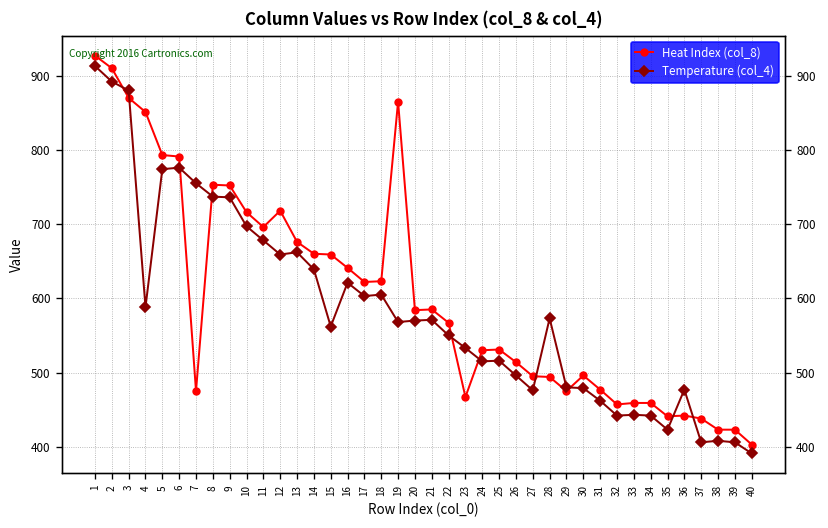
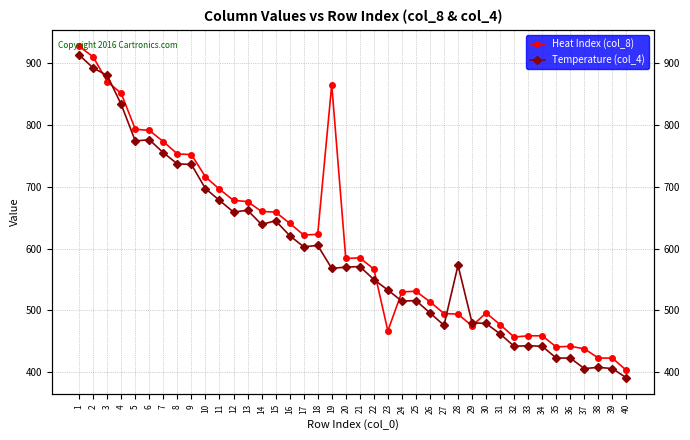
Temperature (col_4), 4: 590 -> 830
Heat Index (col_8), 7: 480 -> 770
Heat Index (col_8), 12: 720 -> 680
Temperature (col_4), 15: 560 -> 650
Temperature (col_4), 36: 480 -> 420
